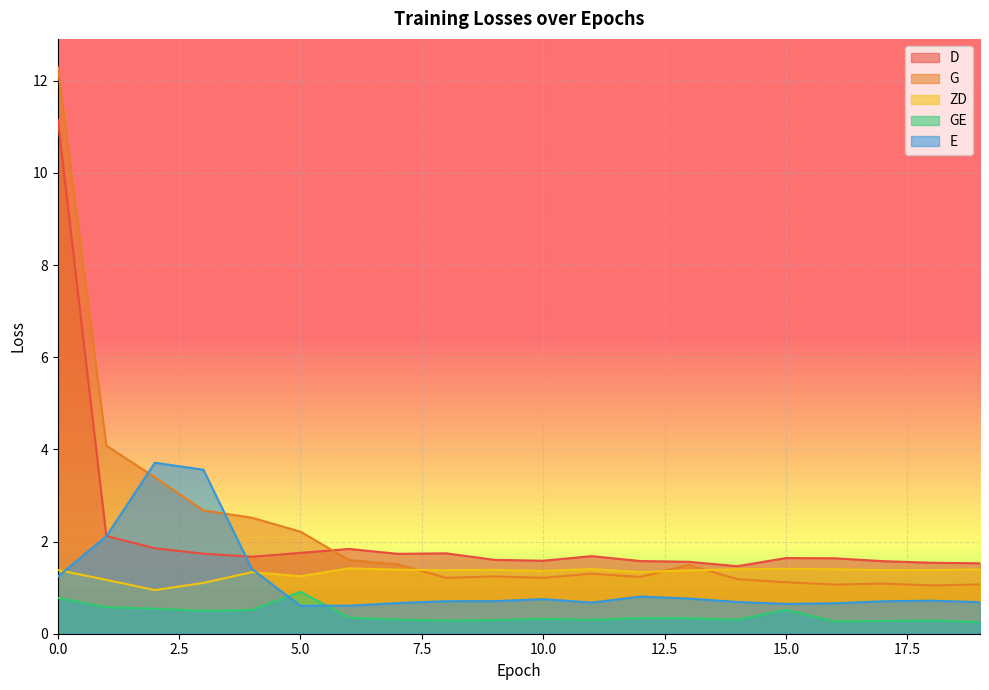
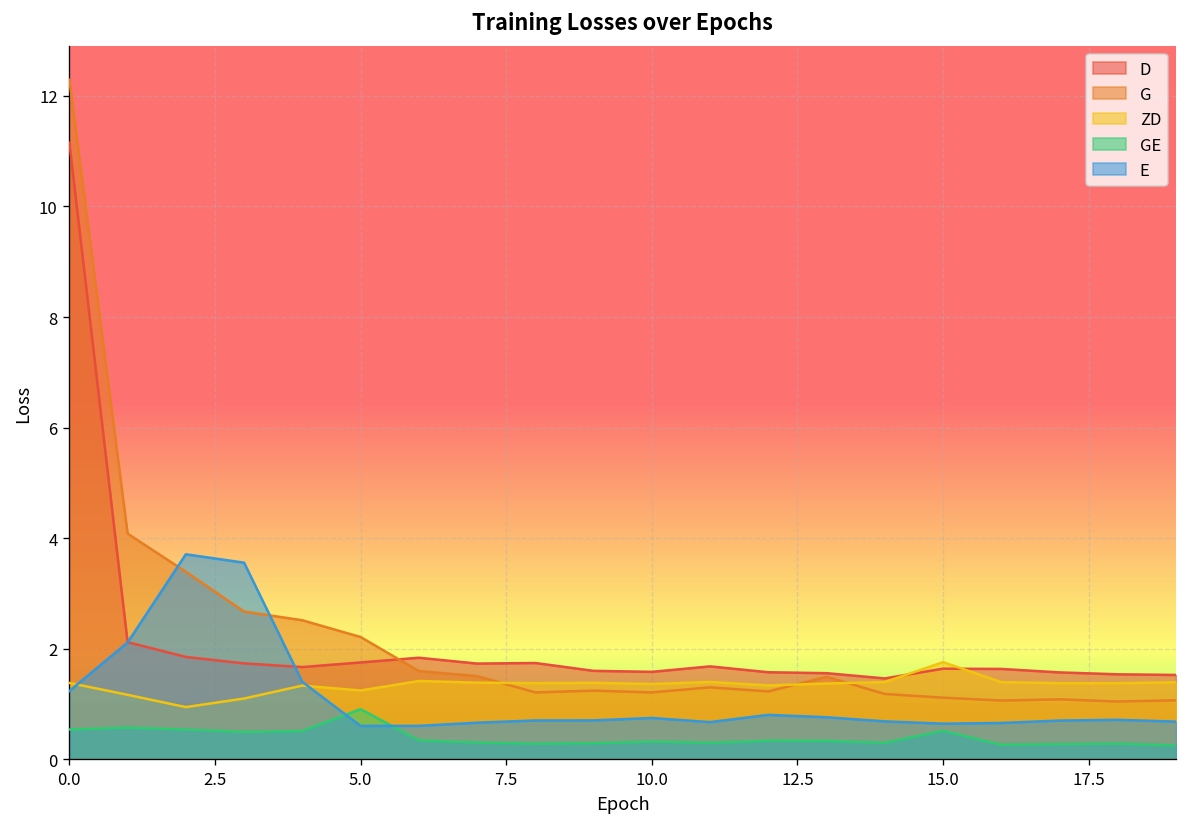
GE, 0.0: 0.8 -> 0.5
ZD, 15.0: 1.4 -> 1.8
